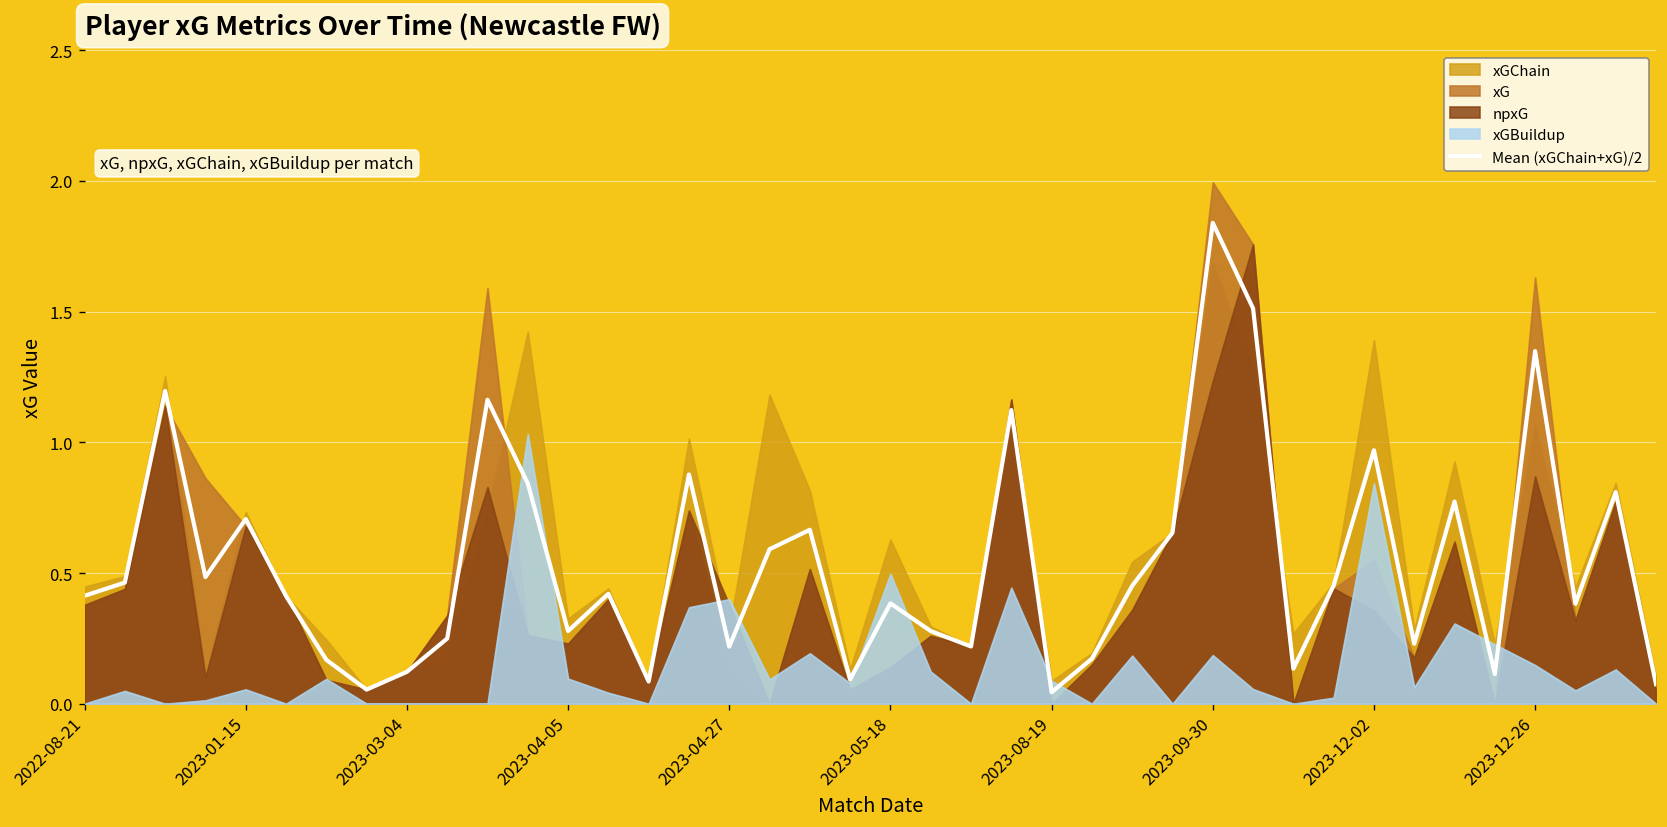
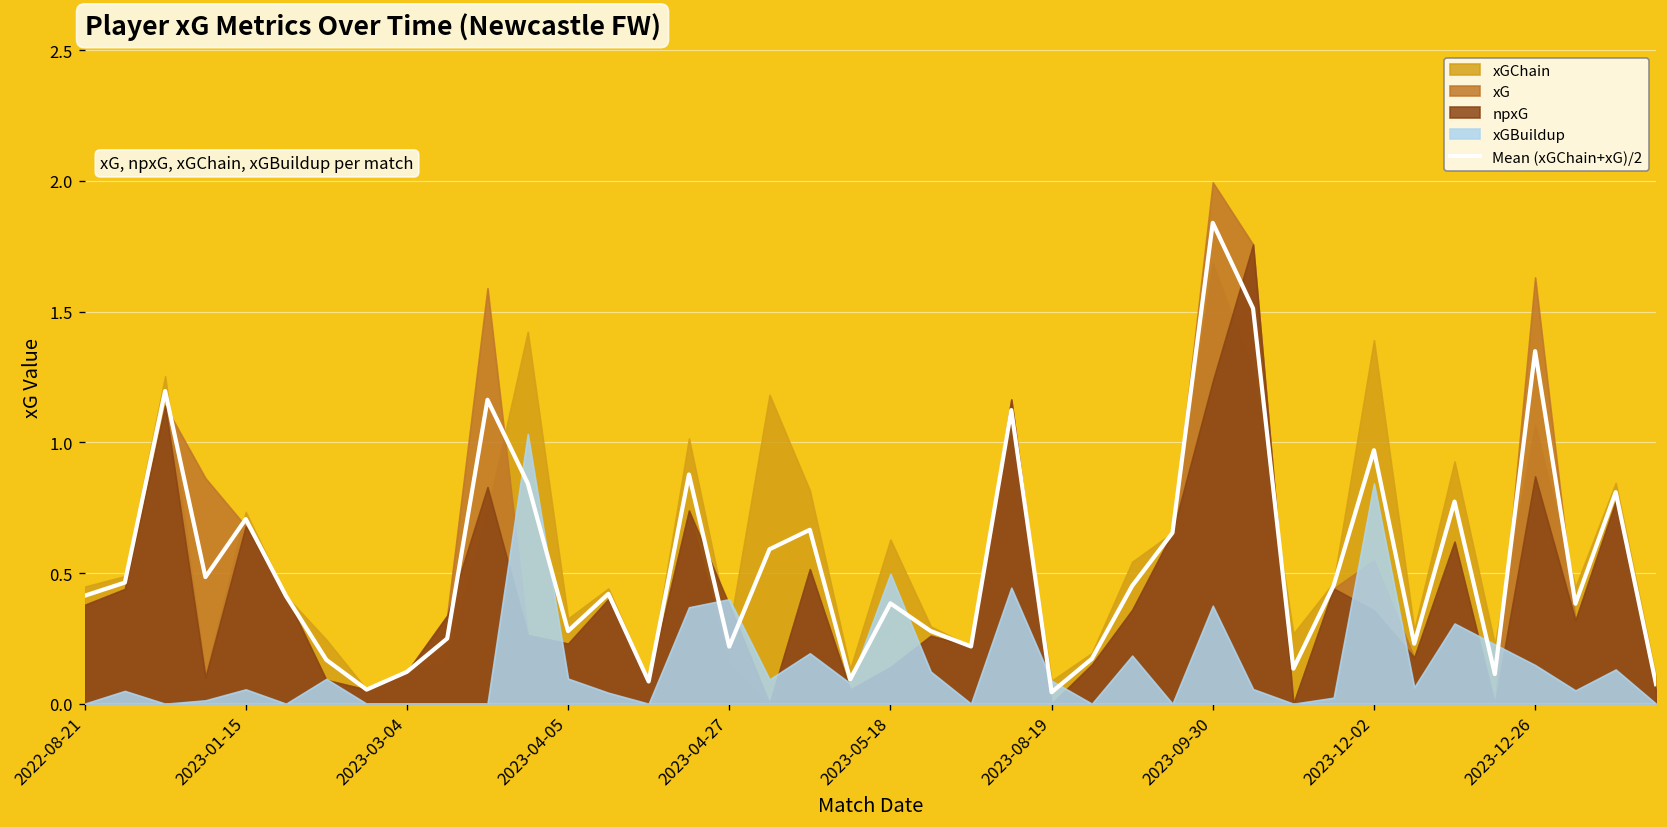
xGBuildup, 2023-09-30: 0.19 -> 0.38
